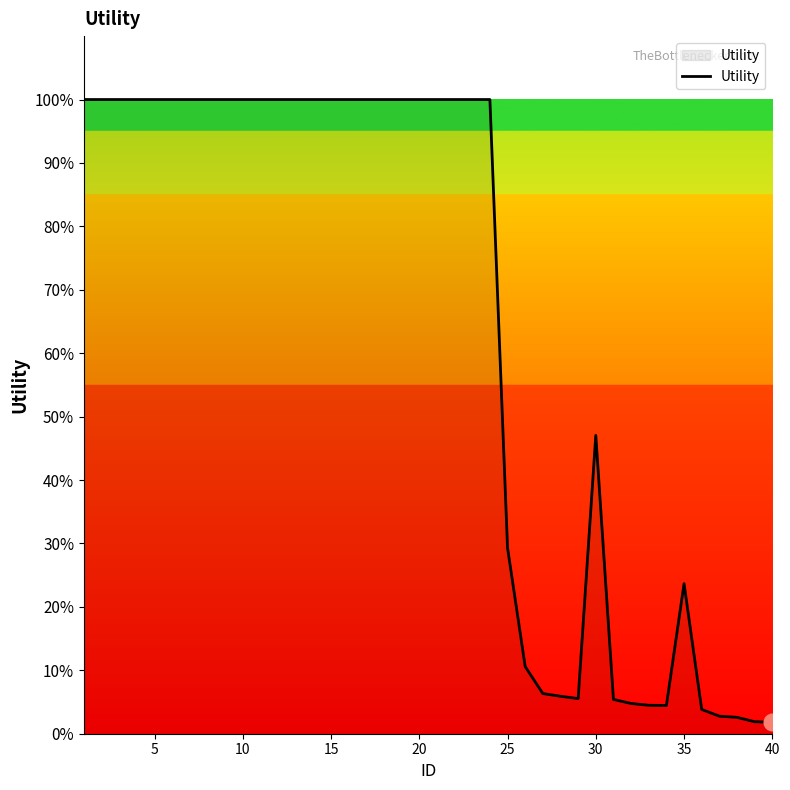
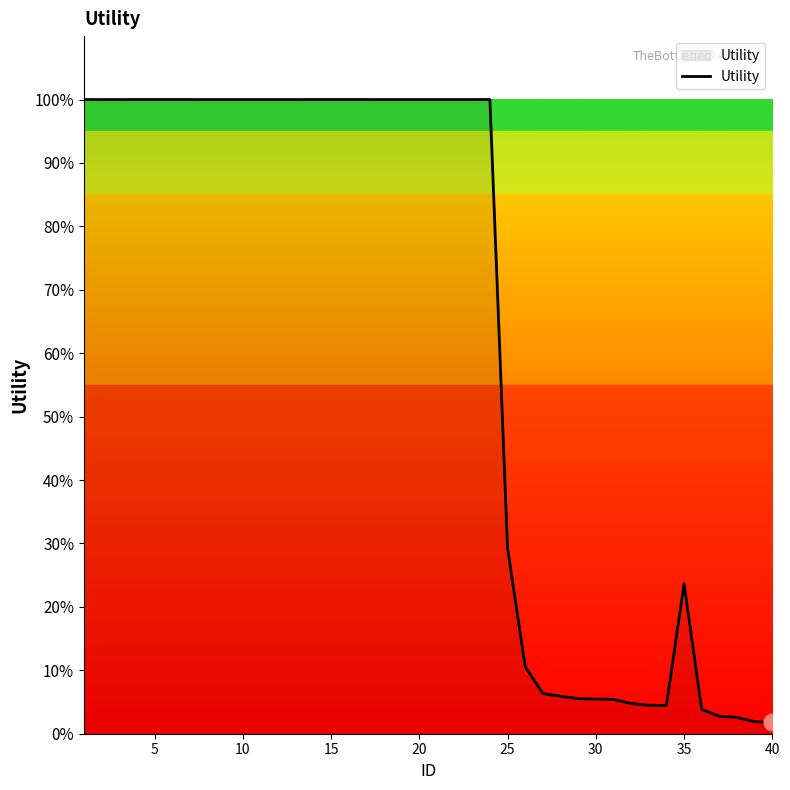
Utility, 30: 47% -> 5%
